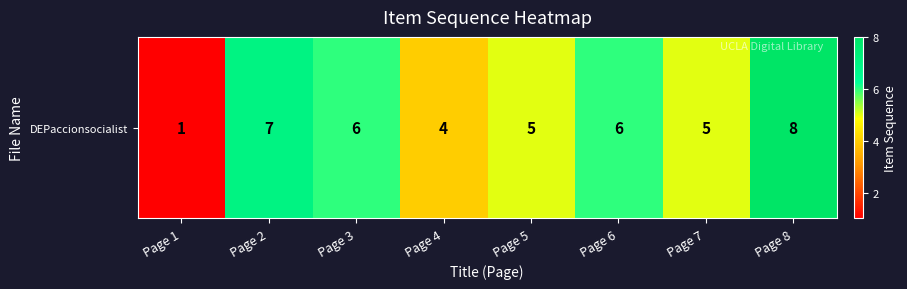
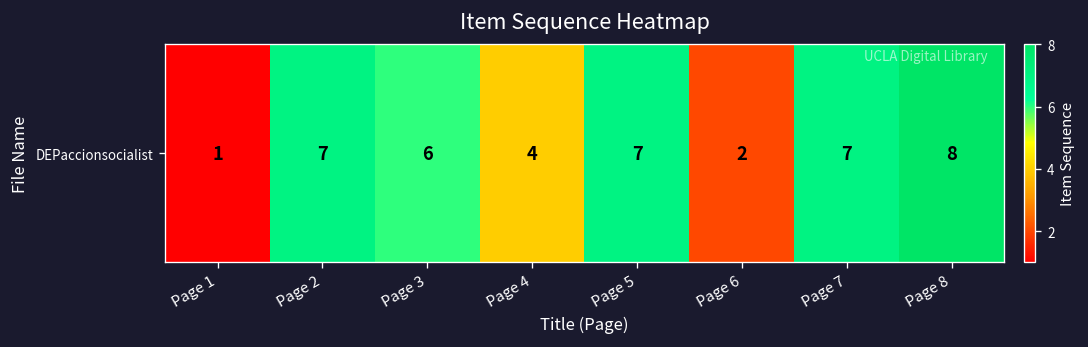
DEPaccionsocialist, Page 5: 5 -> 7
DEPaccionsocialist, Page 6: 6 -> 2
DEPaccionsocialist, Page 7: 5 -> 7
